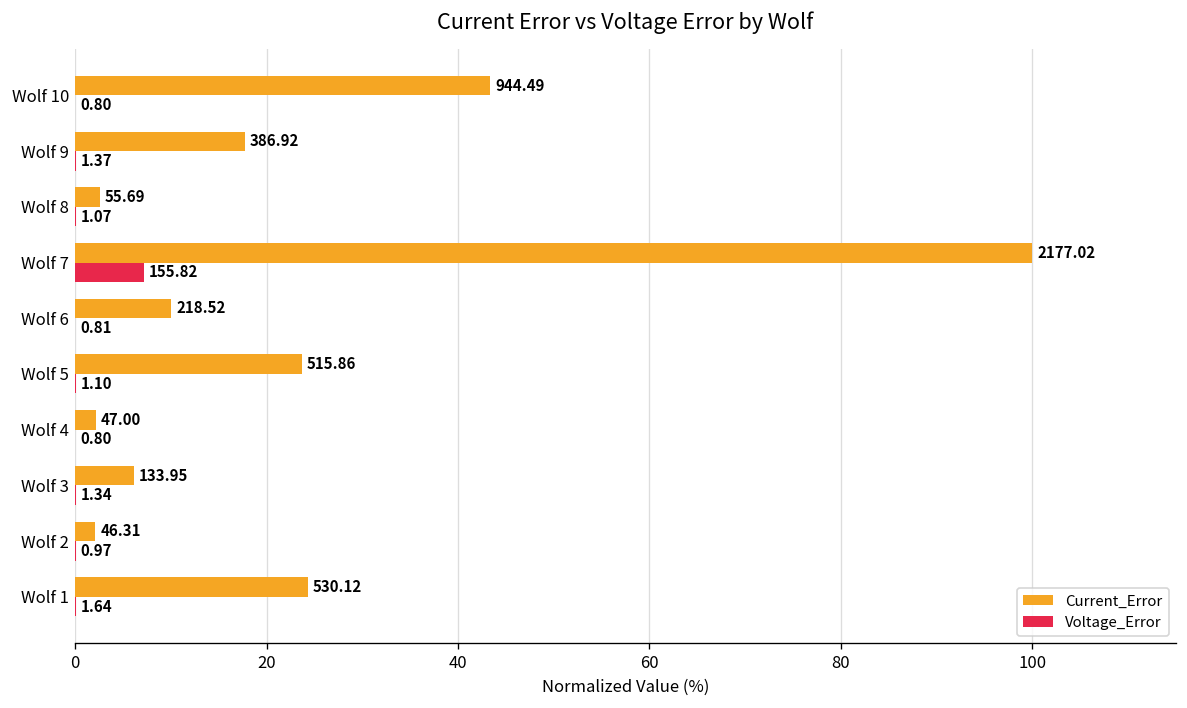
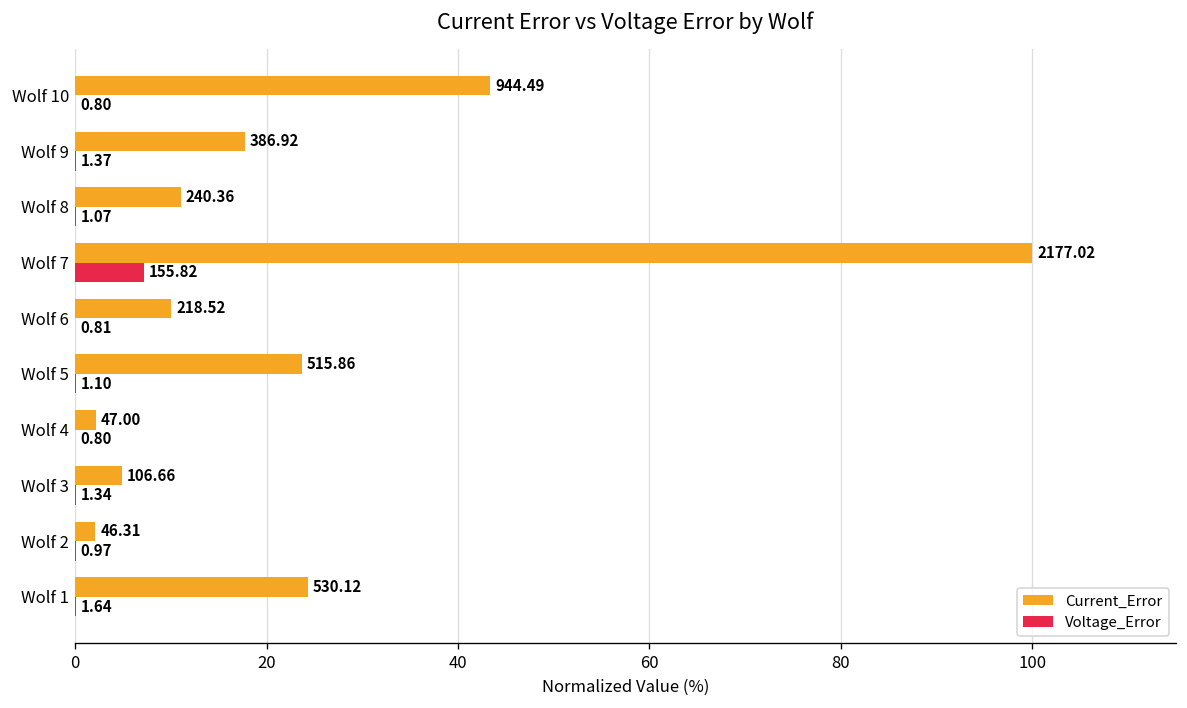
Current_Error, Wolf 8: 55.69 -> 240.36
Current_Error, Wolf 3: 133.95 -> 106.66
